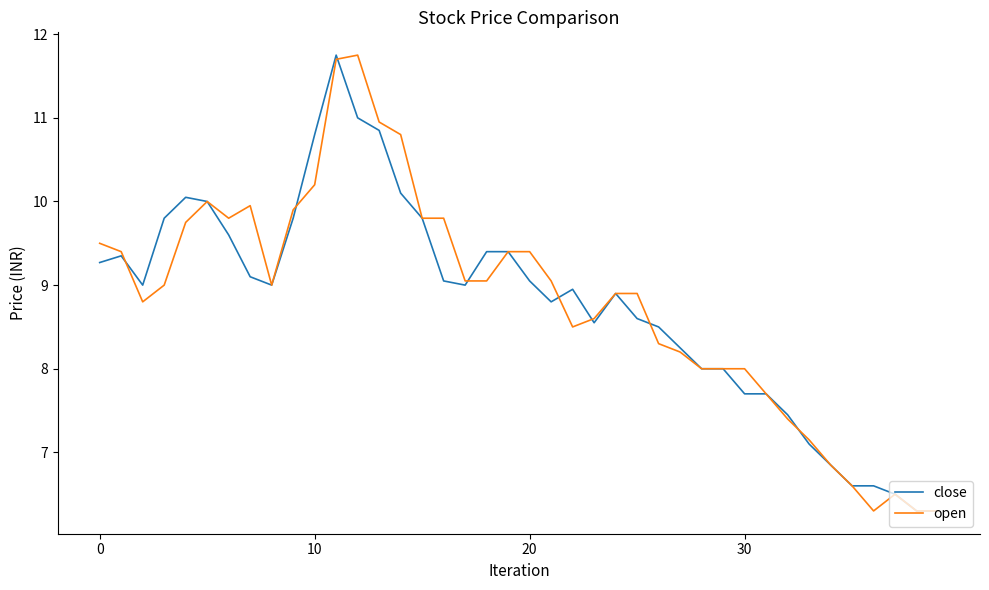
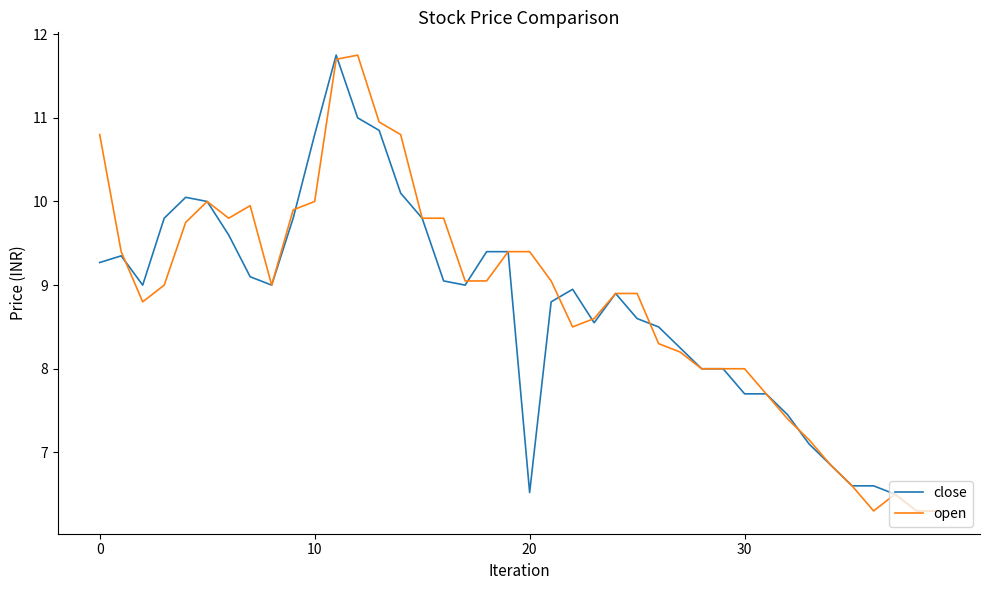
open, 0: 9.5 -> 10.8
open, 10: 10.2 -> 10.0
close, 20: 9.1 -> 6.5
